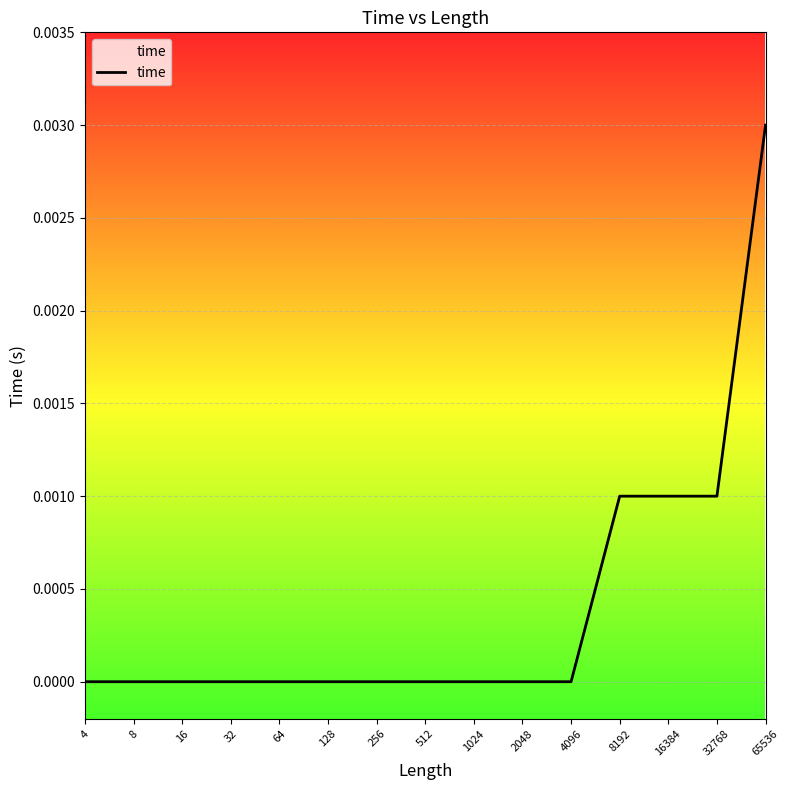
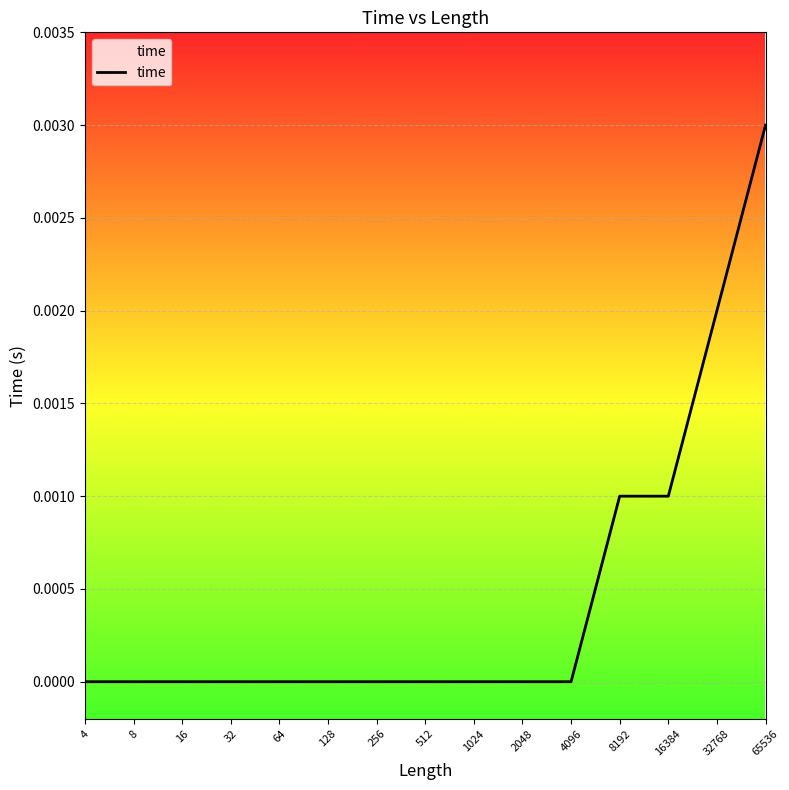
32768: 0.001 -> 0.002
